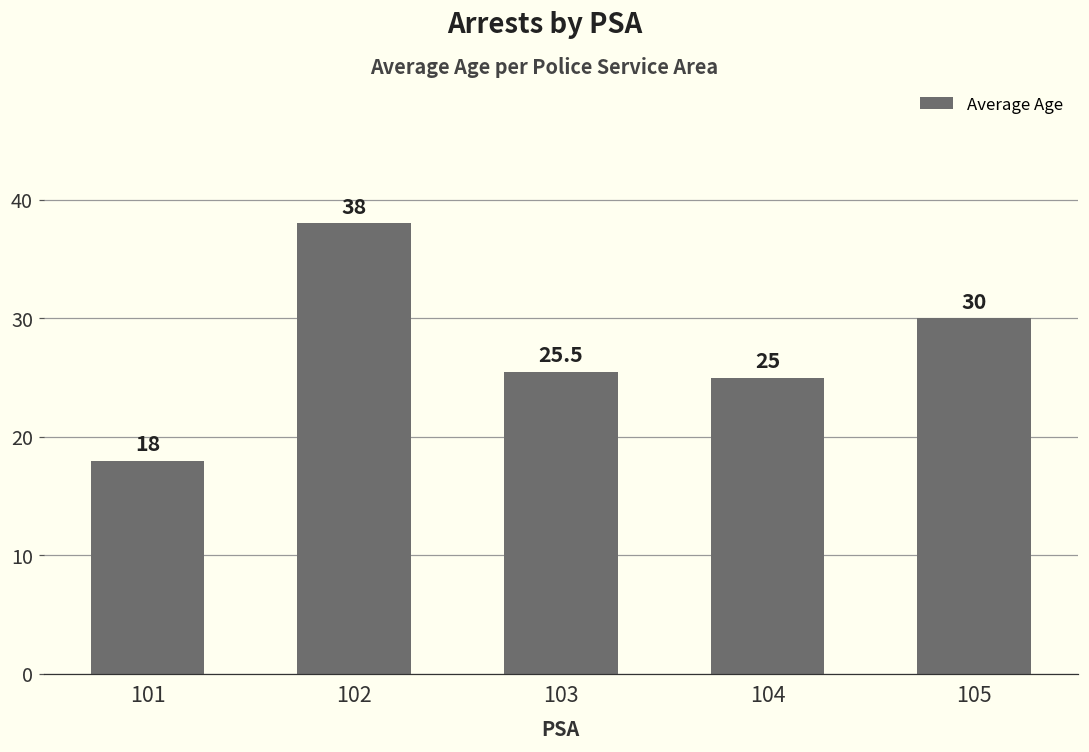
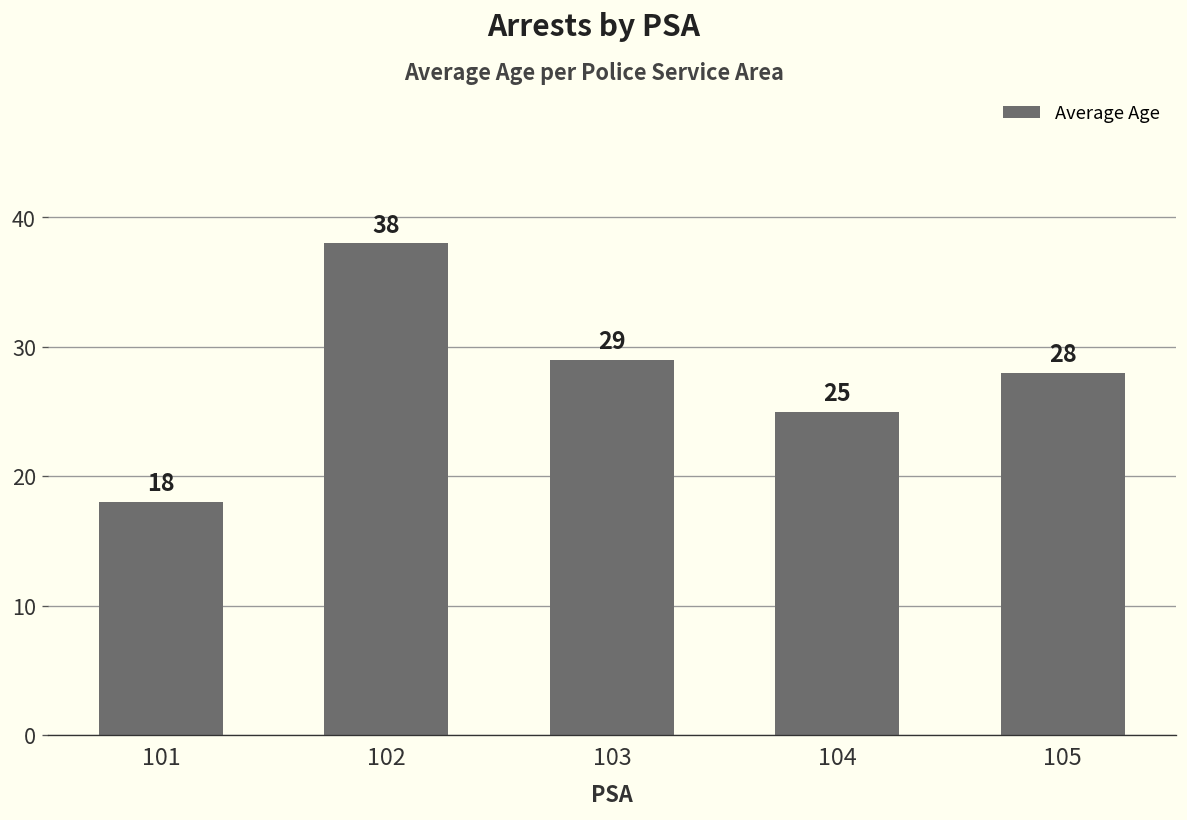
103: 25.5 -> 29
105: 30 -> 28
